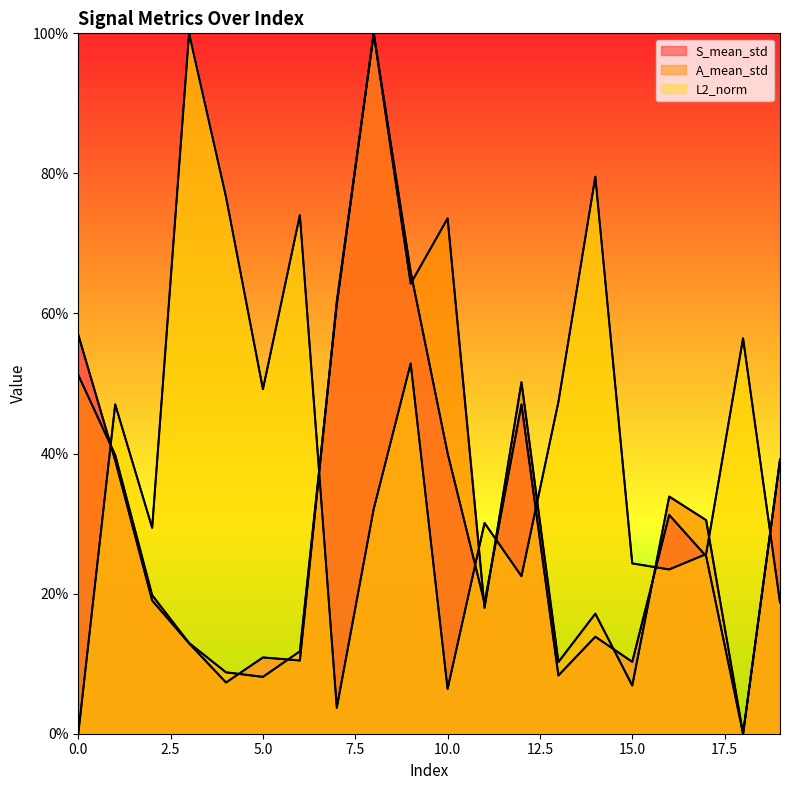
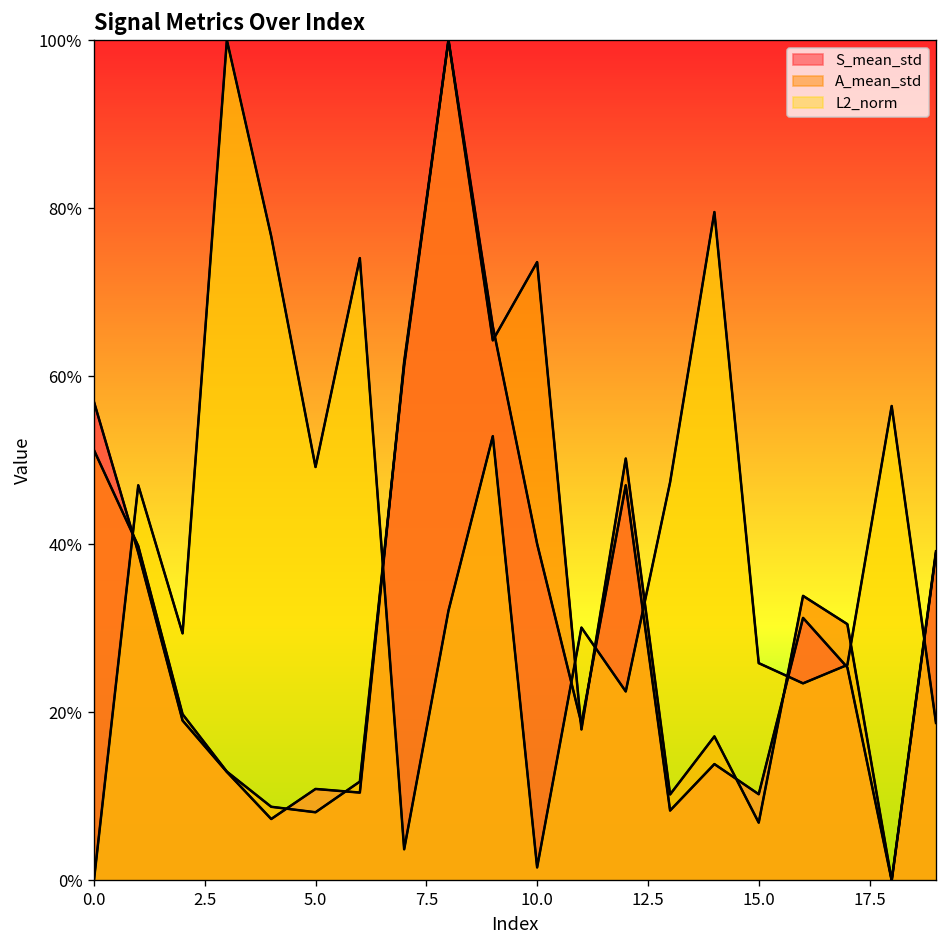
L2_norm, 10.0: 6% -> 2%
L2_norm, 15.0: 24% -> 26%
